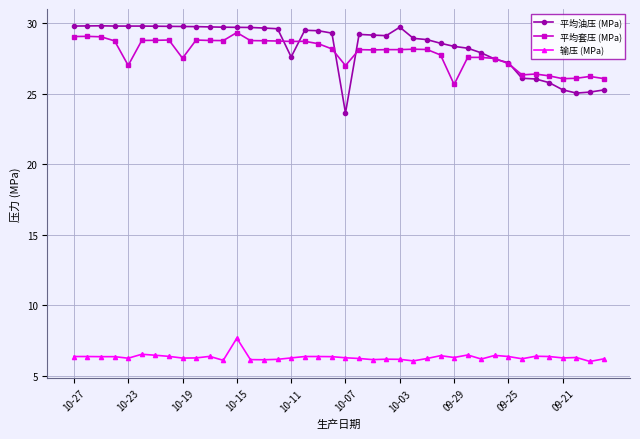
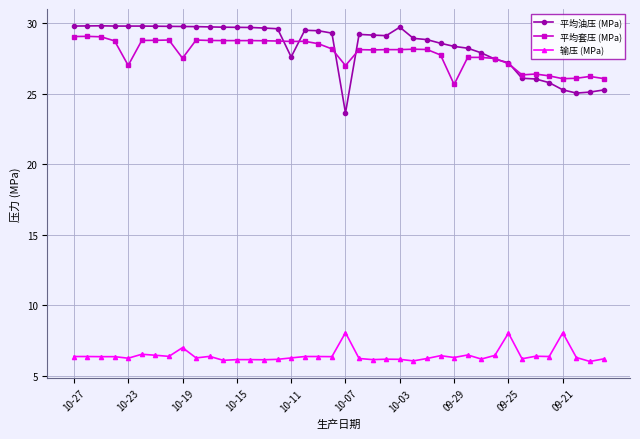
输压 (MPa), 10-19: 6.3 -> 7.0
平均套压 (MPa), 10-15: 29.3 -> 28.8
输压 (MPa), 10-15: 7.7 -> 6.1
输压 (MPa), 10-07: 6.3 -> 8.1
输压 (MPa), 09-25: 6.4 -> 8.0
输压 (MPa), 09-21: 6.3 -> 8.0
